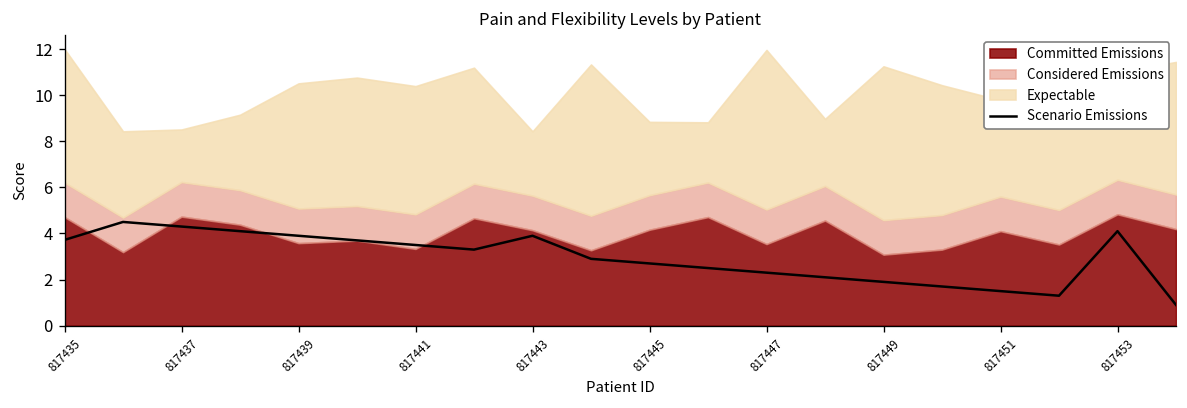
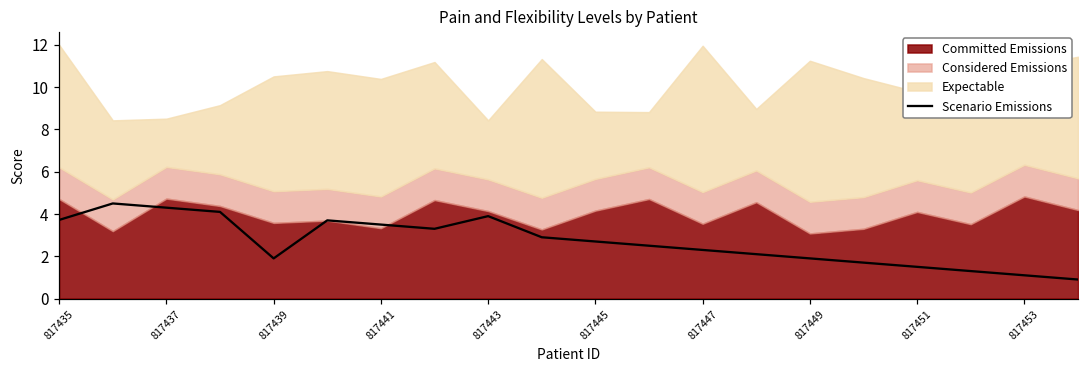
Scenario Emissions, 817439: 3.9 -> 1.9
Scenario Emissions, 817453: 4.1 -> 1.1
